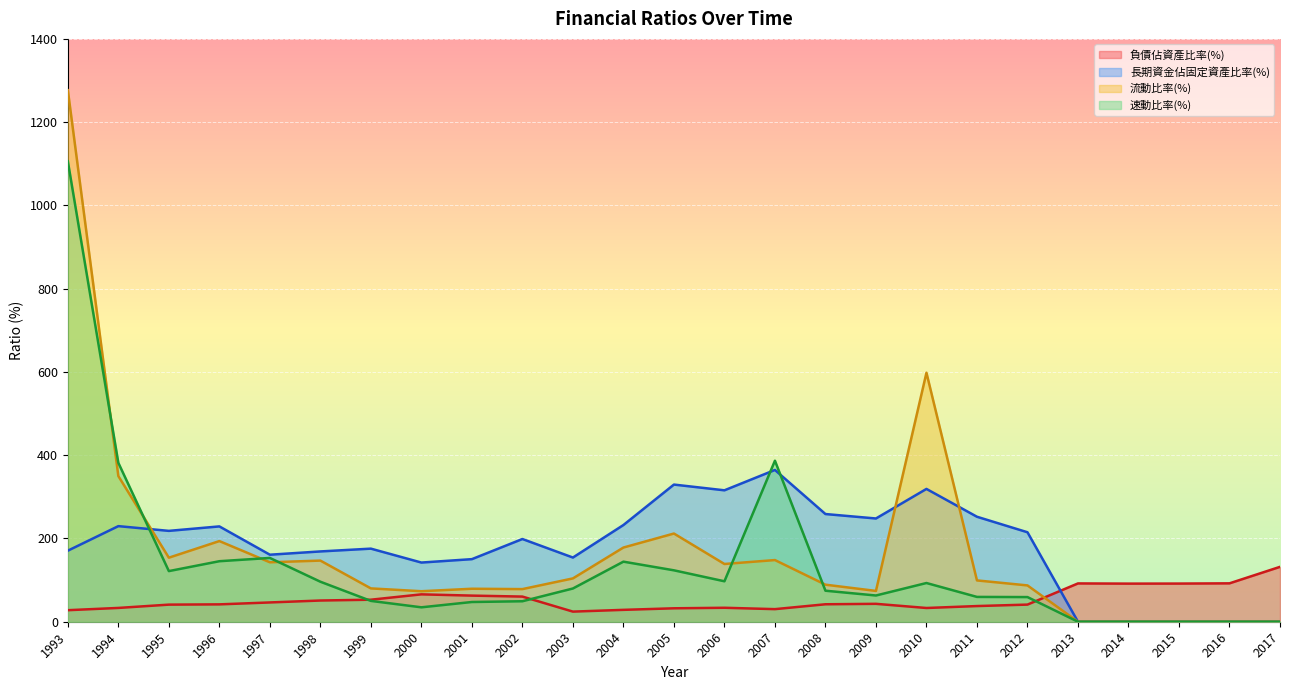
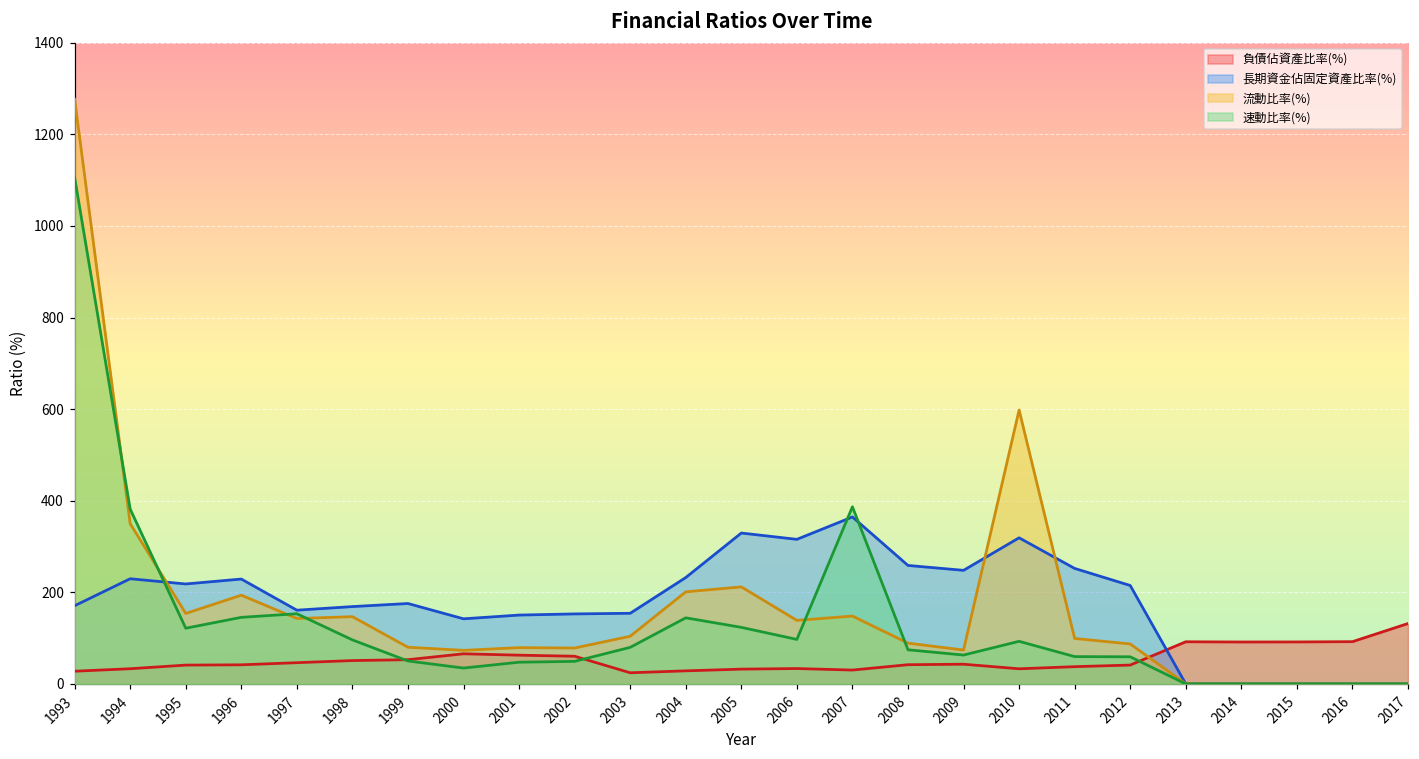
長期資金佔固定資產比率(%), 2002: 200 -> 150
流動比率(%), 2004: 180 -> 200
